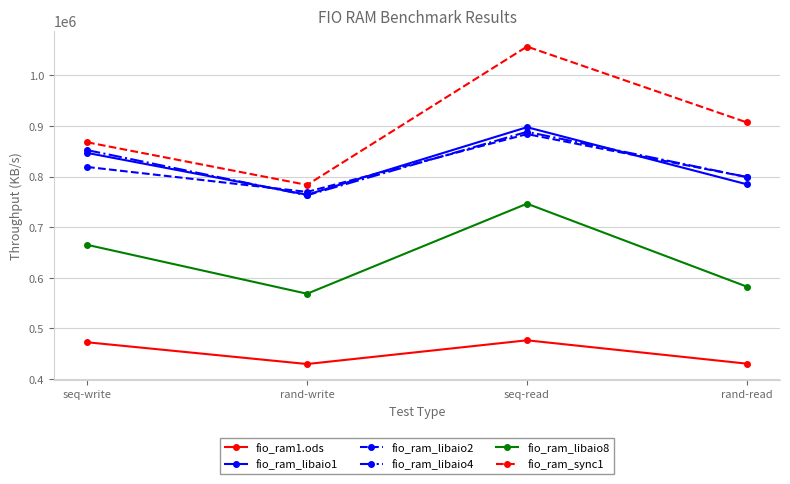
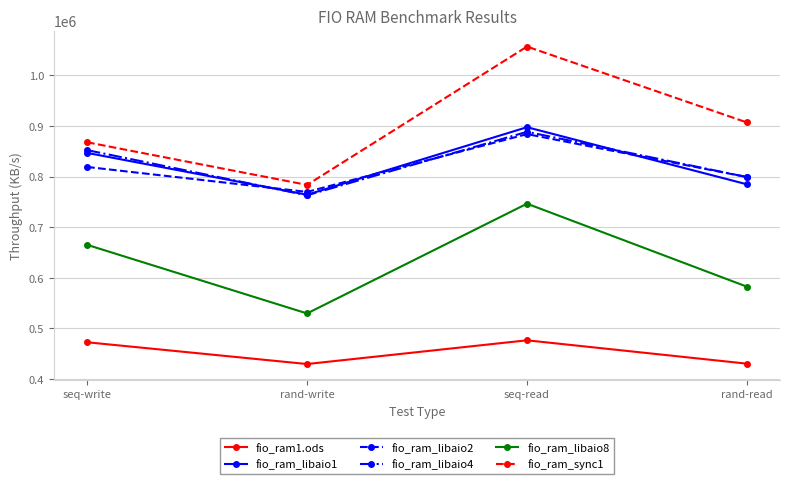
fio_ram_libaio8, rand-write: 570000 -> 530000
